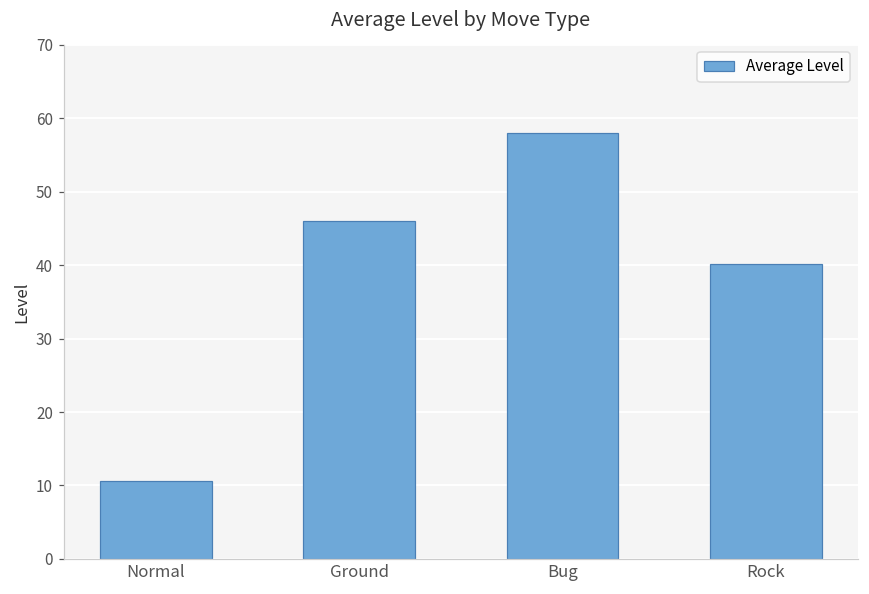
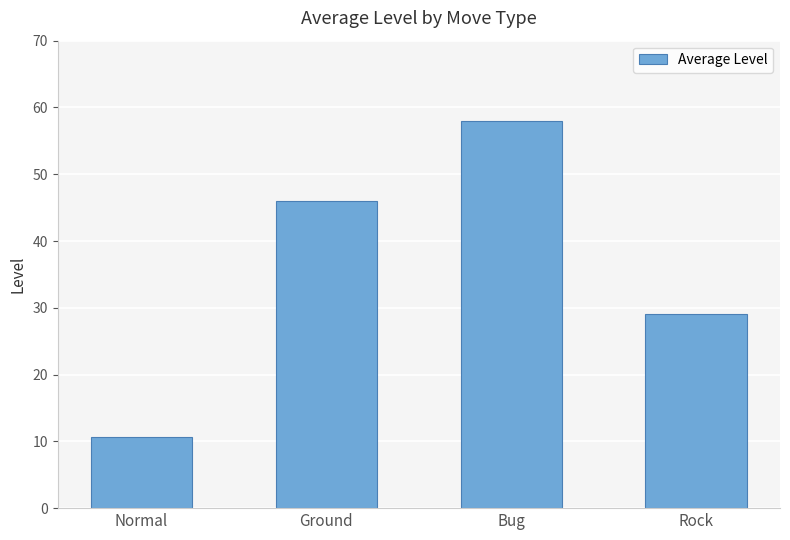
Rock: 40 -> 29
